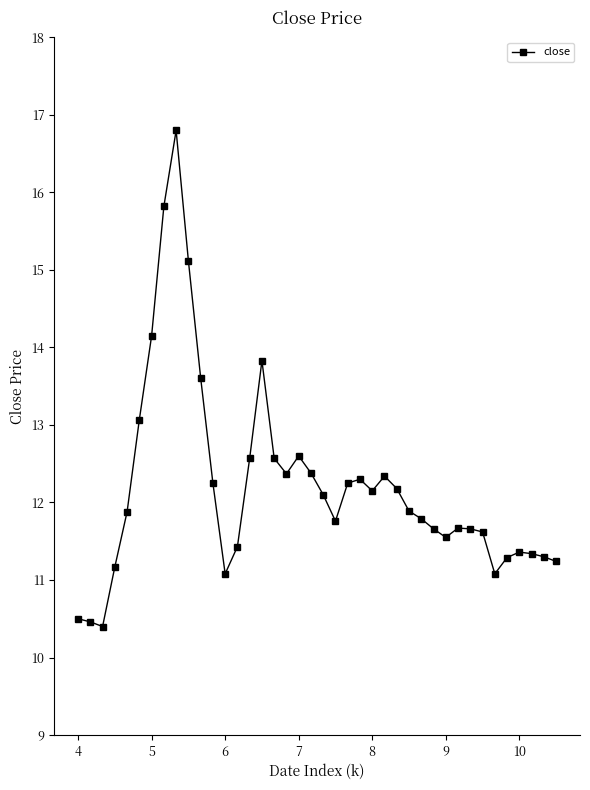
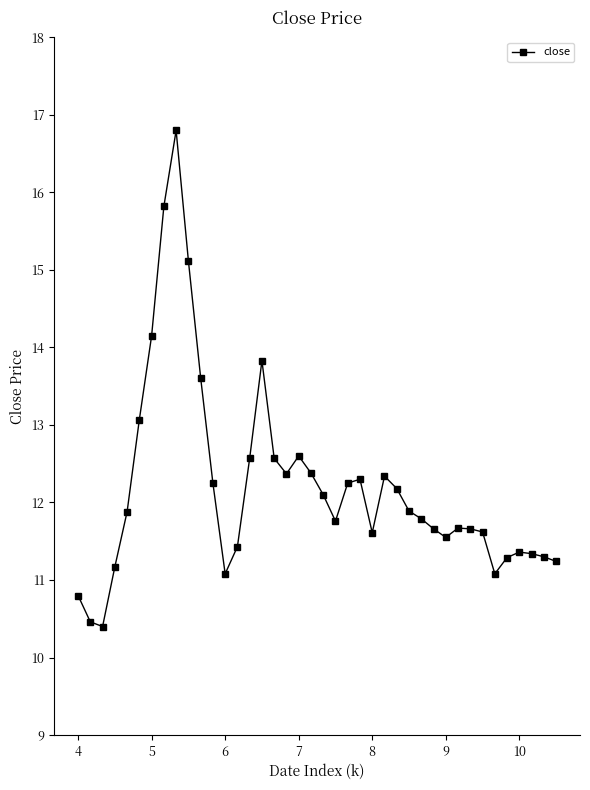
4: 10.5 -> 10.8
8: 12.2 -> 11.6
